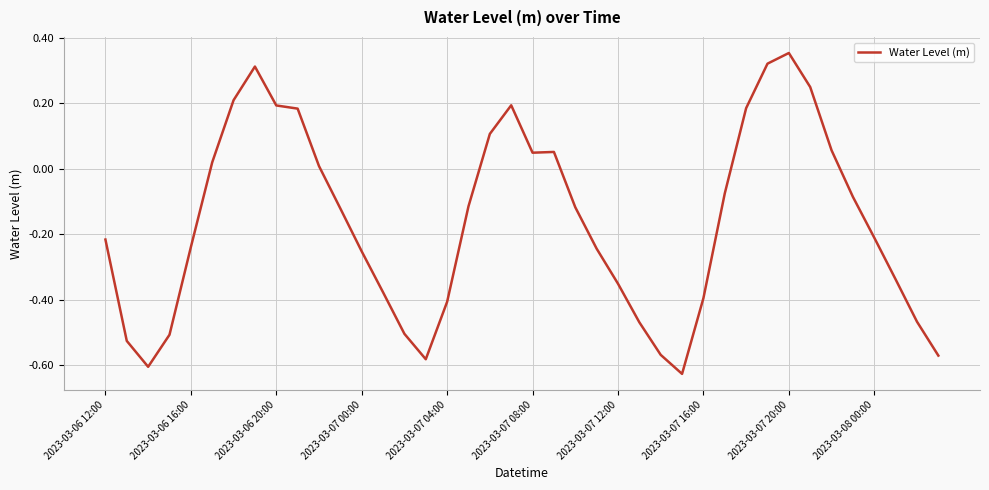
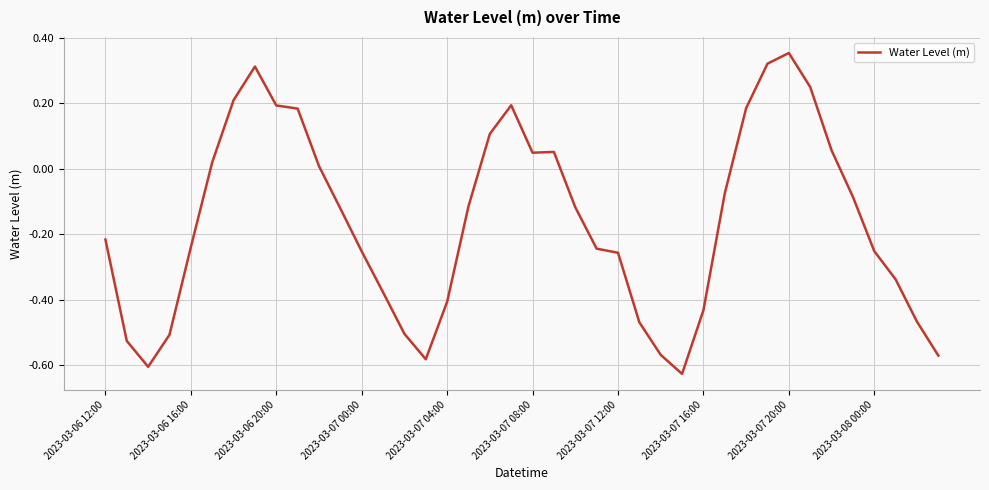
2023-03-07 12:00: -0.35 -> -0.26
2023-03-07 16:00: -0.40 -> -0.43
2023-03-08 00:00: -0.21 -> -0.25
